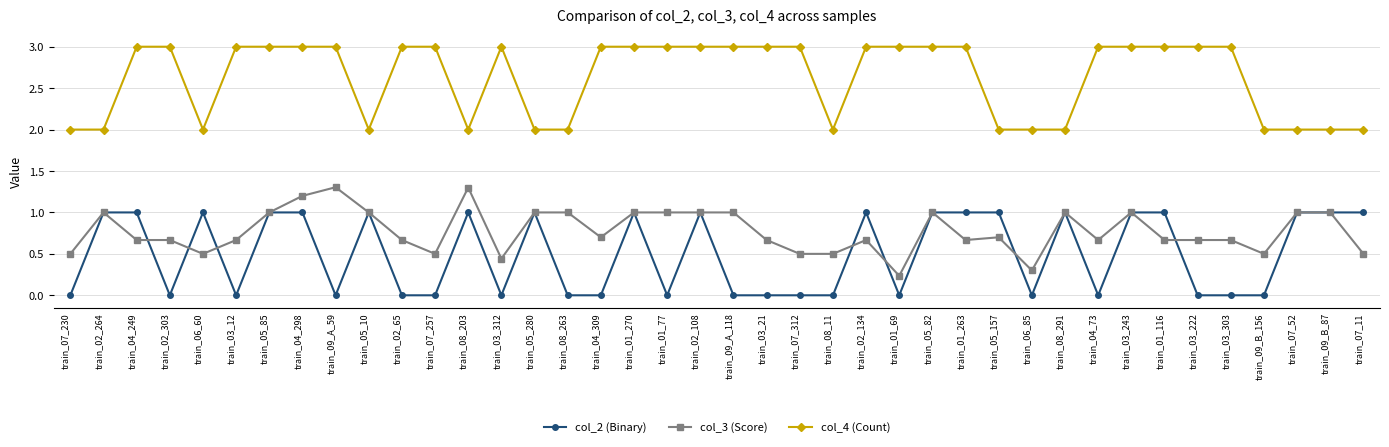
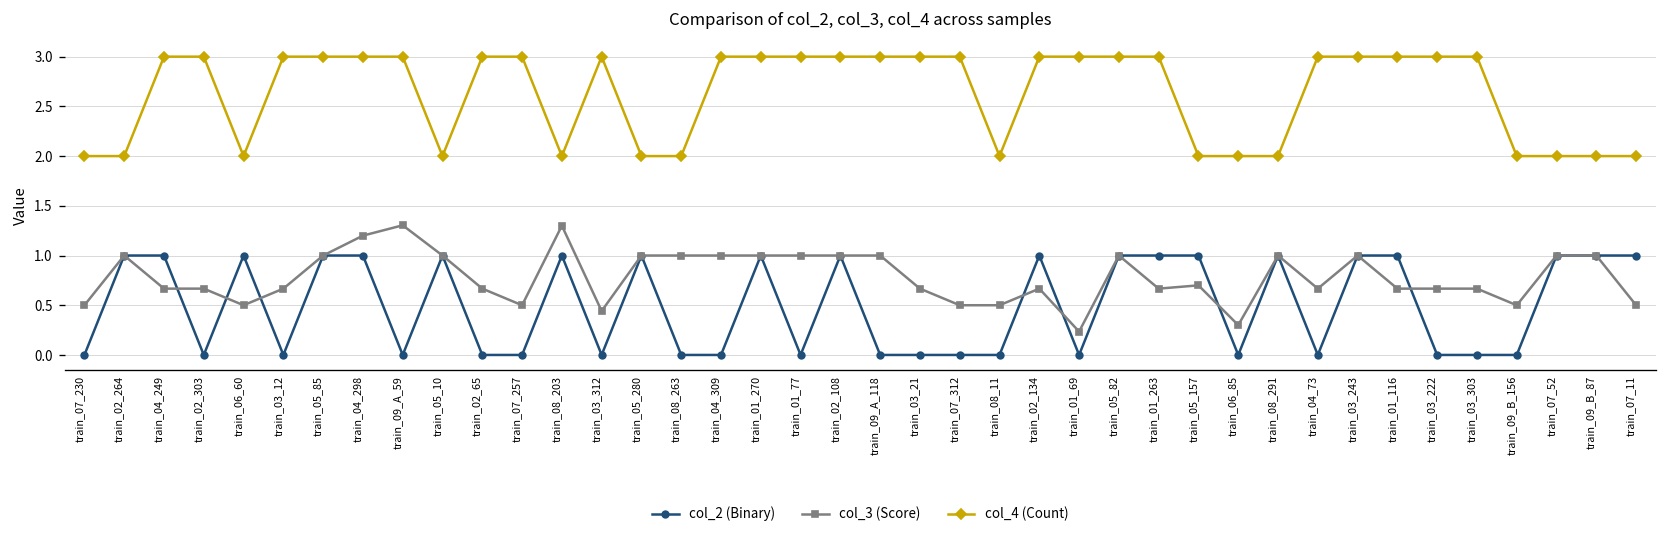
col_3 (Score), train_04_309: 0.7 -> 1.0
